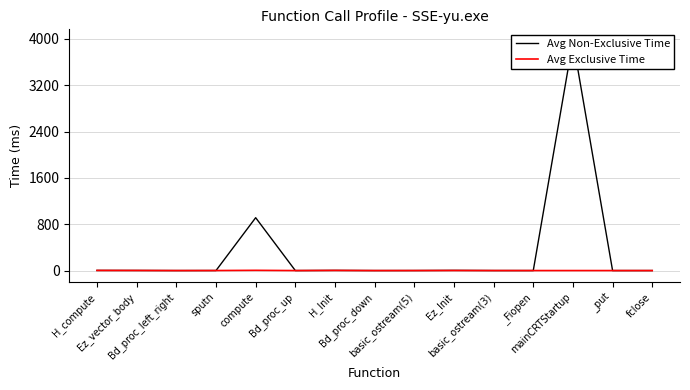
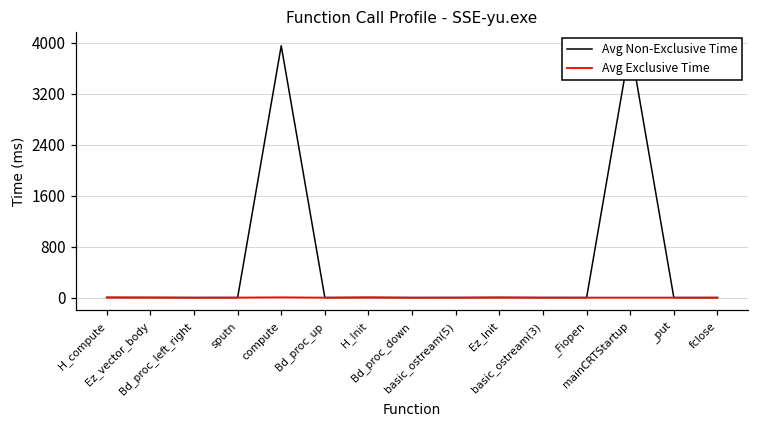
Avg Non-Exclusive Time, compute: 900 -> 4000
